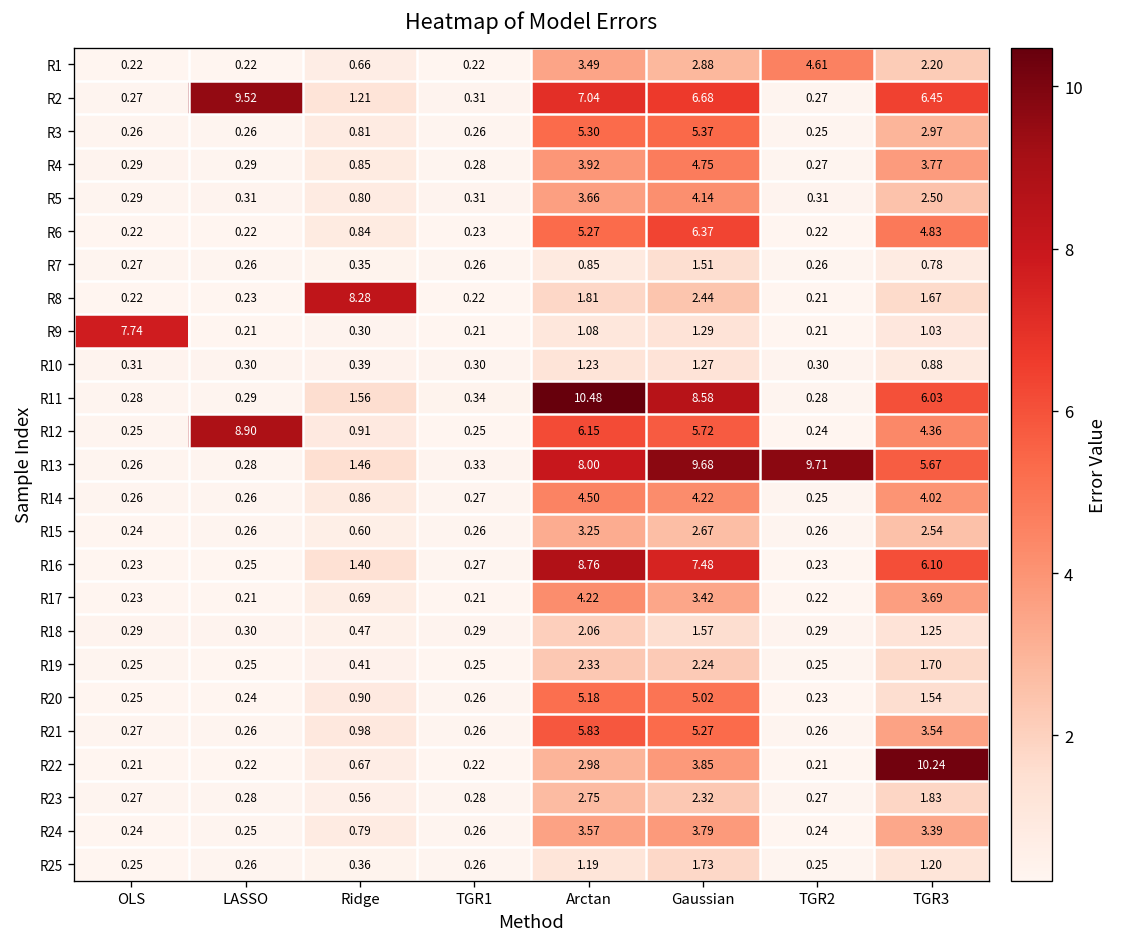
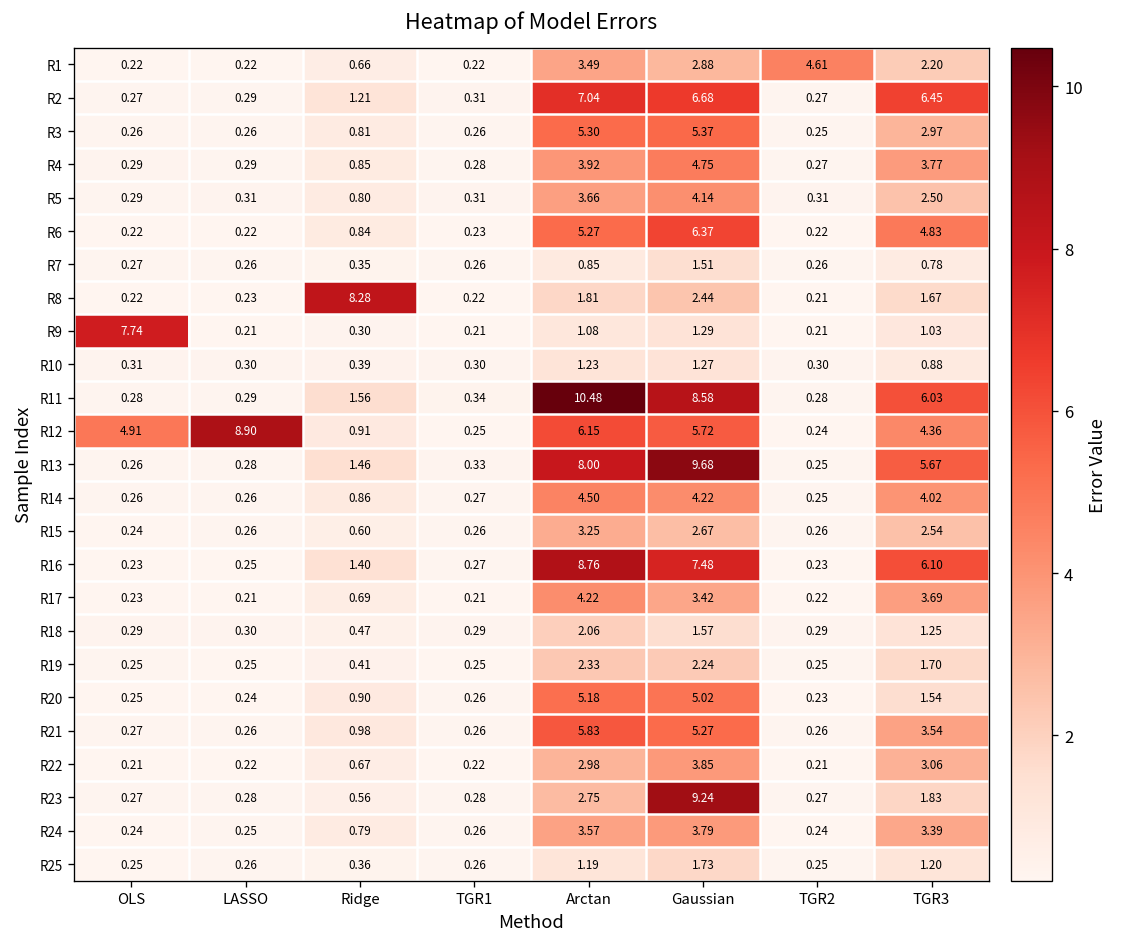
R2, LASSO: 9.52 -> 0.29
R12, OLS: 0.25 -> 4.91
R13, TGR2: 9.71 -> 0.25
R22, TGR3: 10.24 -> 3.06
R23, Gaussian: 2.32 -> 9.24
